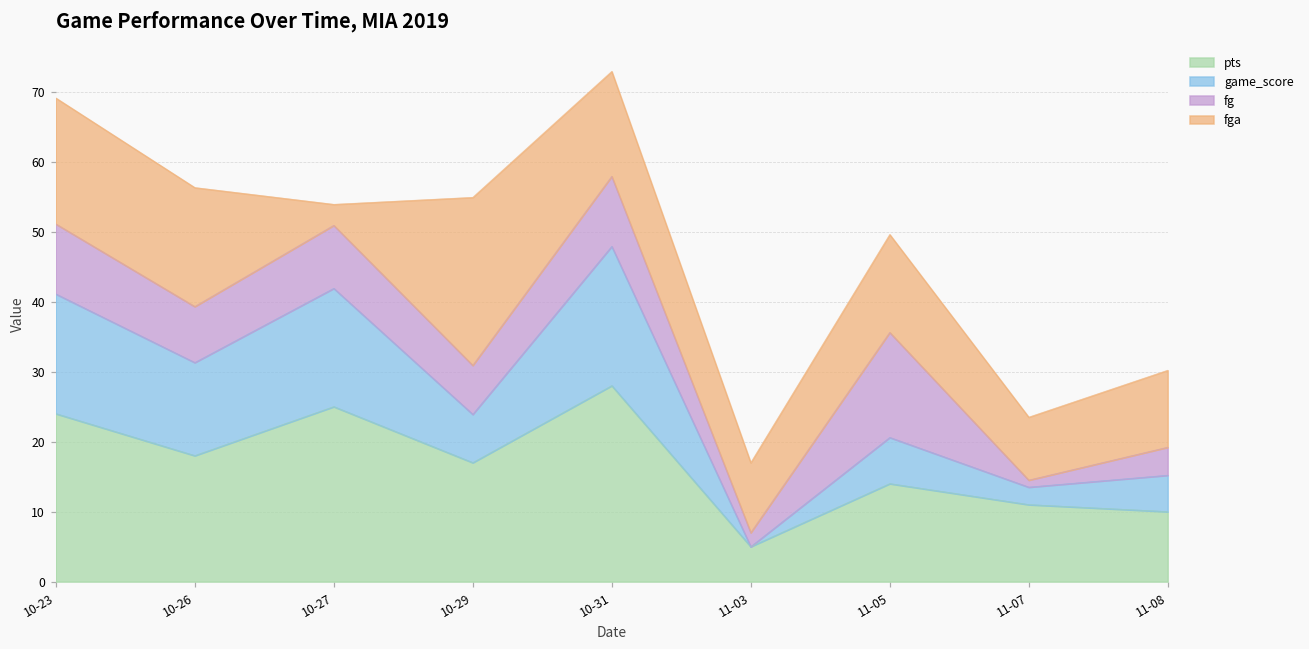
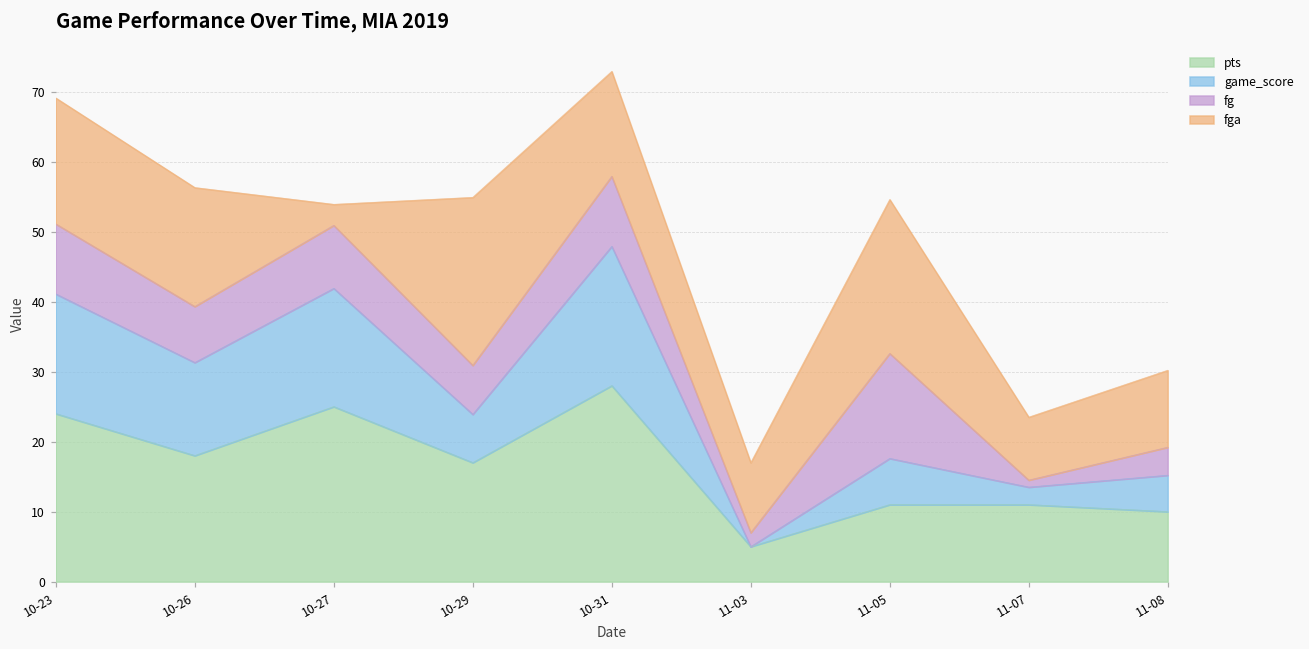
pts, 11-05: 14 -> 11
fga, 11-05: 14 -> 22
